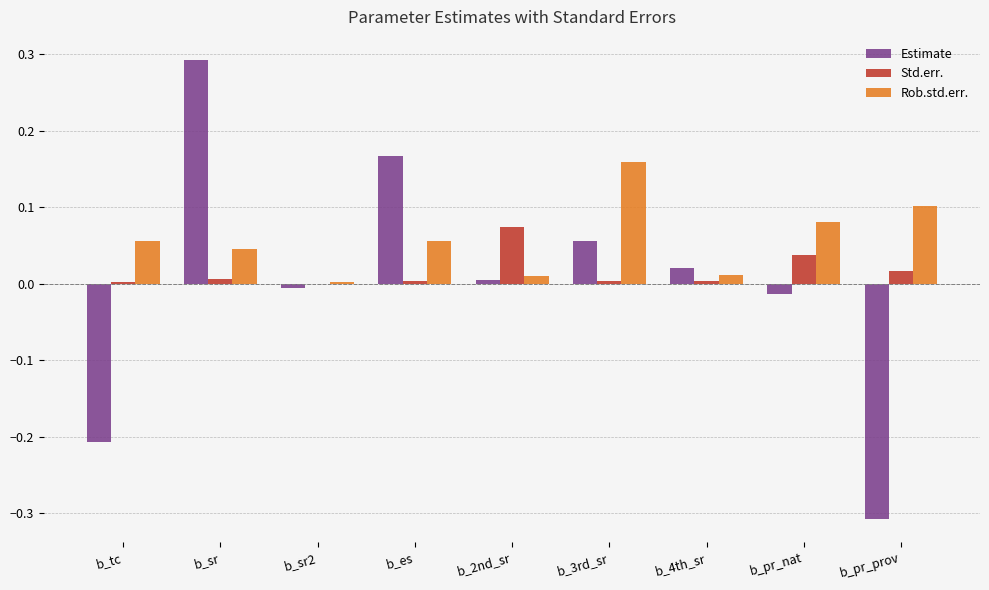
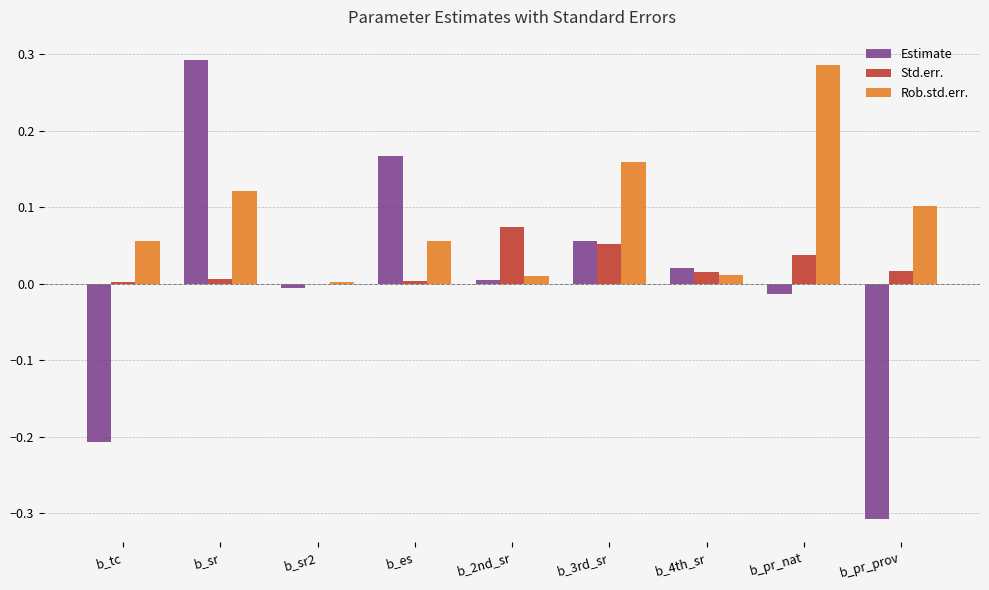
Rob.std.err., b_sr: 0.04 -> 0.12
Std.err., b_3rd_sr: 0.00 -> 0.05
Std.err., b_4th_sr: 0.00 -> 0.01
Rob.std.err., b_pr_nat: 0.08 -> 0.29
